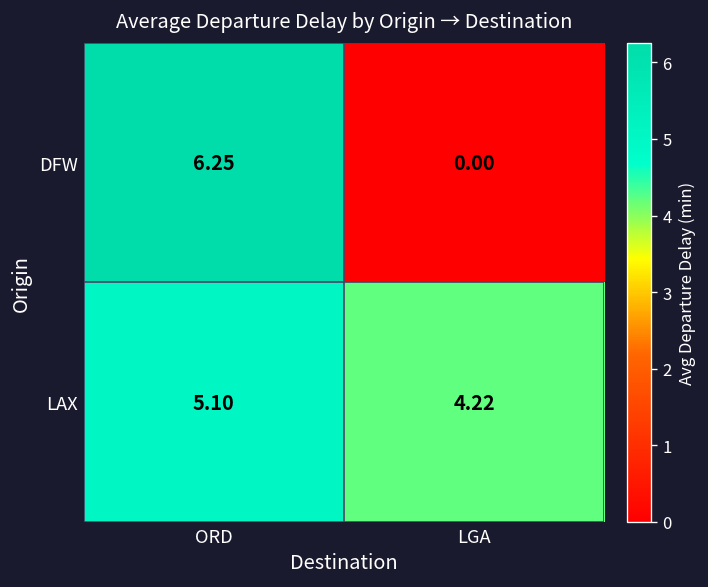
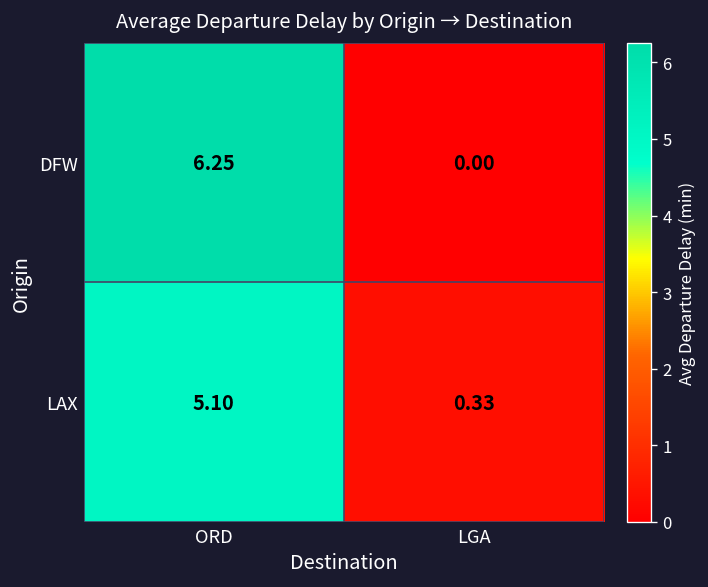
LAX, LGA: 4.22 -> 0.33
